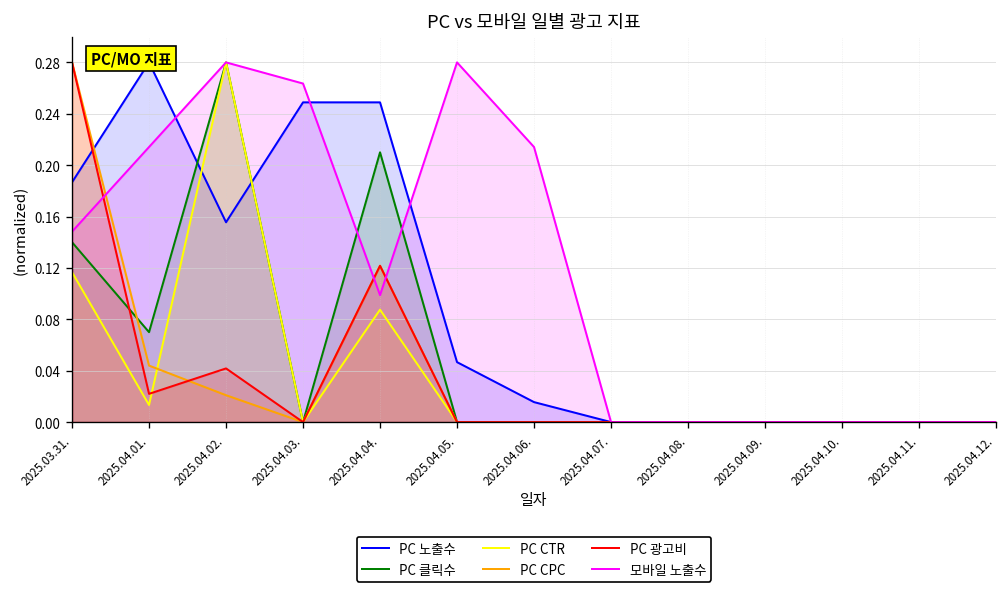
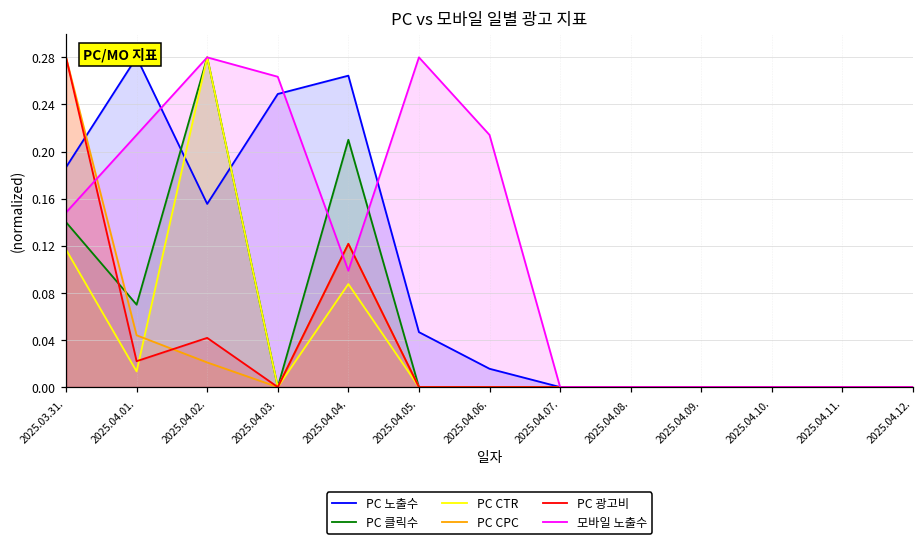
PC 노출수, 2025.04.04.: 0.249 -> 0.264
